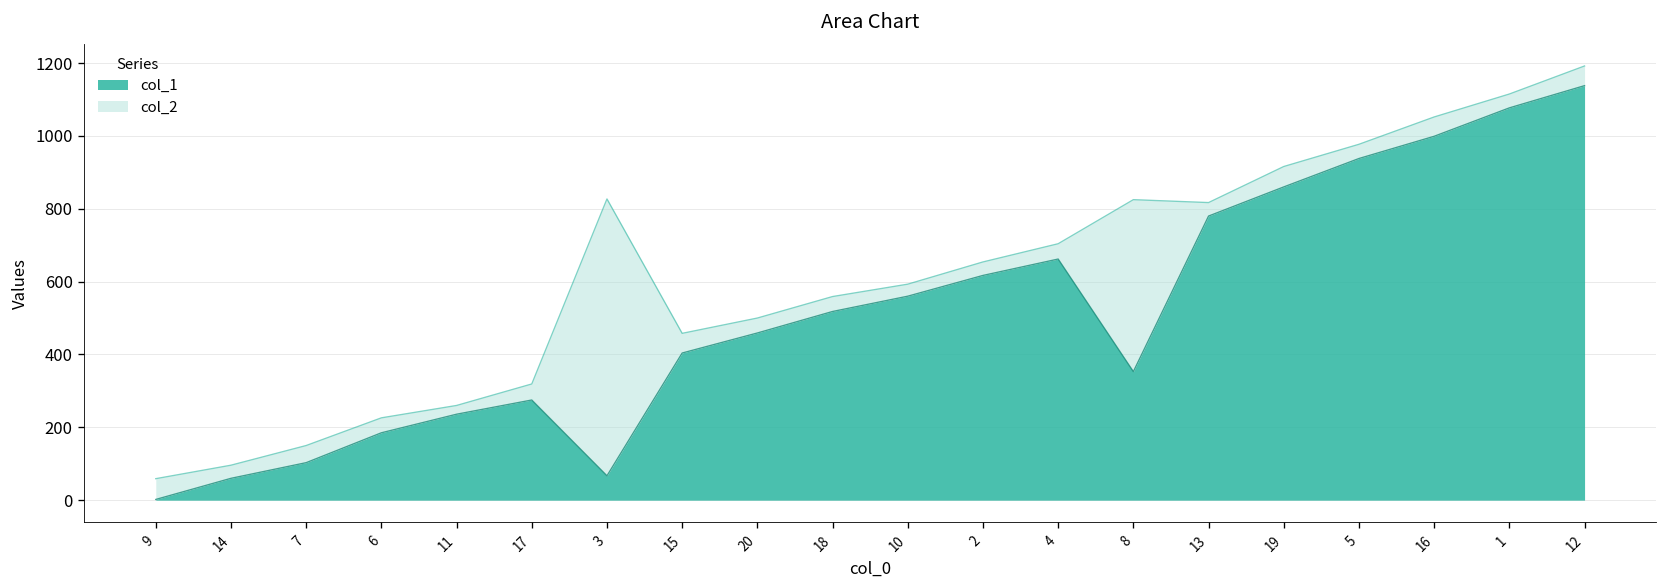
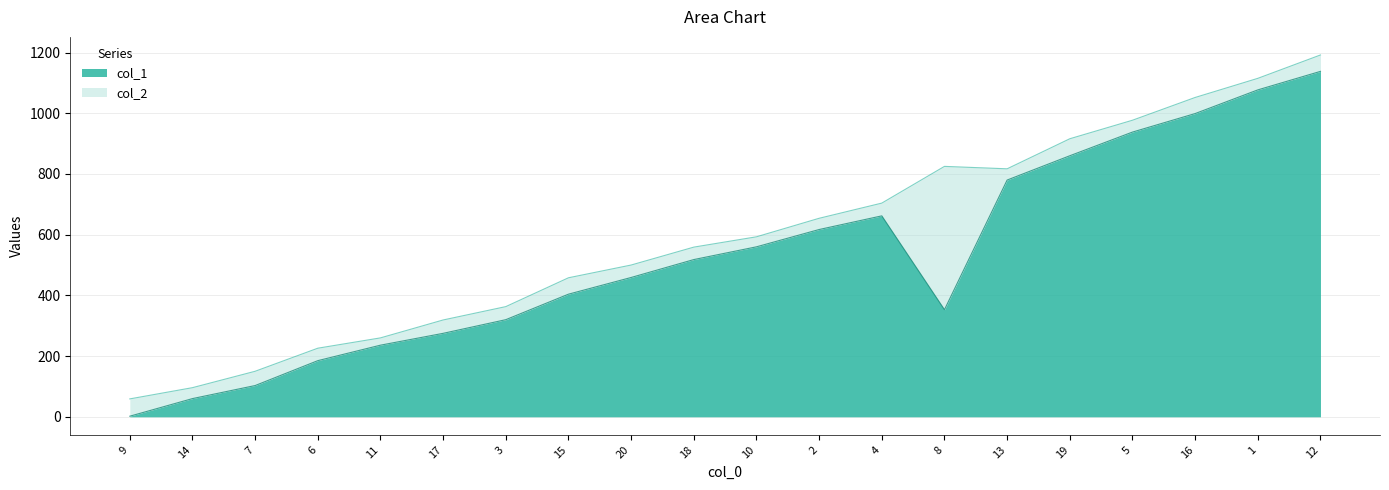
col_2, 3: 830 -> 360
col_1, 3: 70 -> 320
